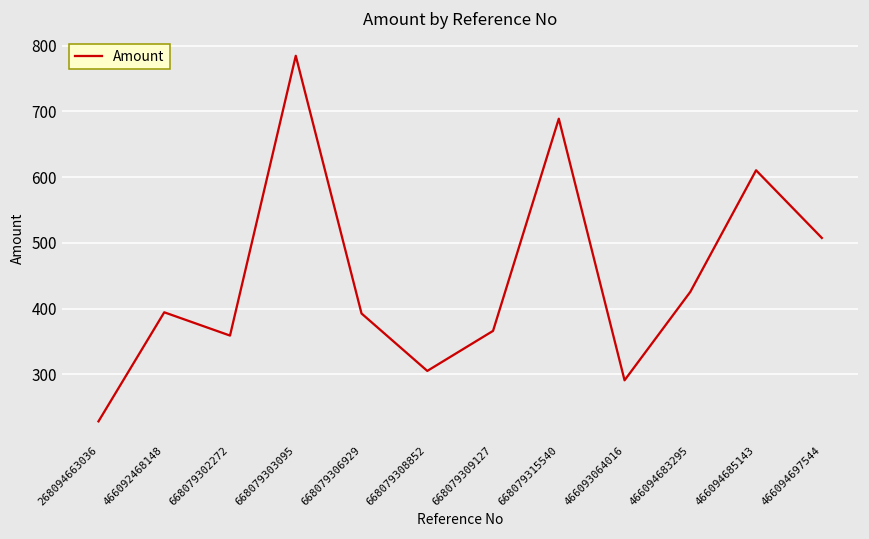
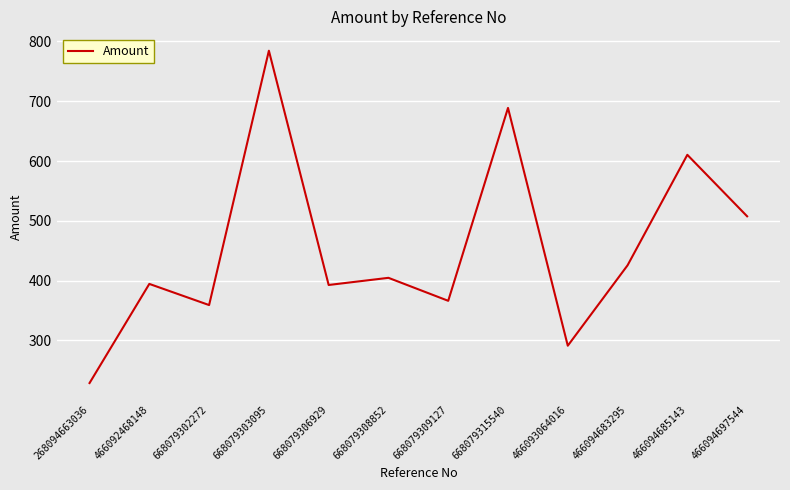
668079308852: 310 -> 400
